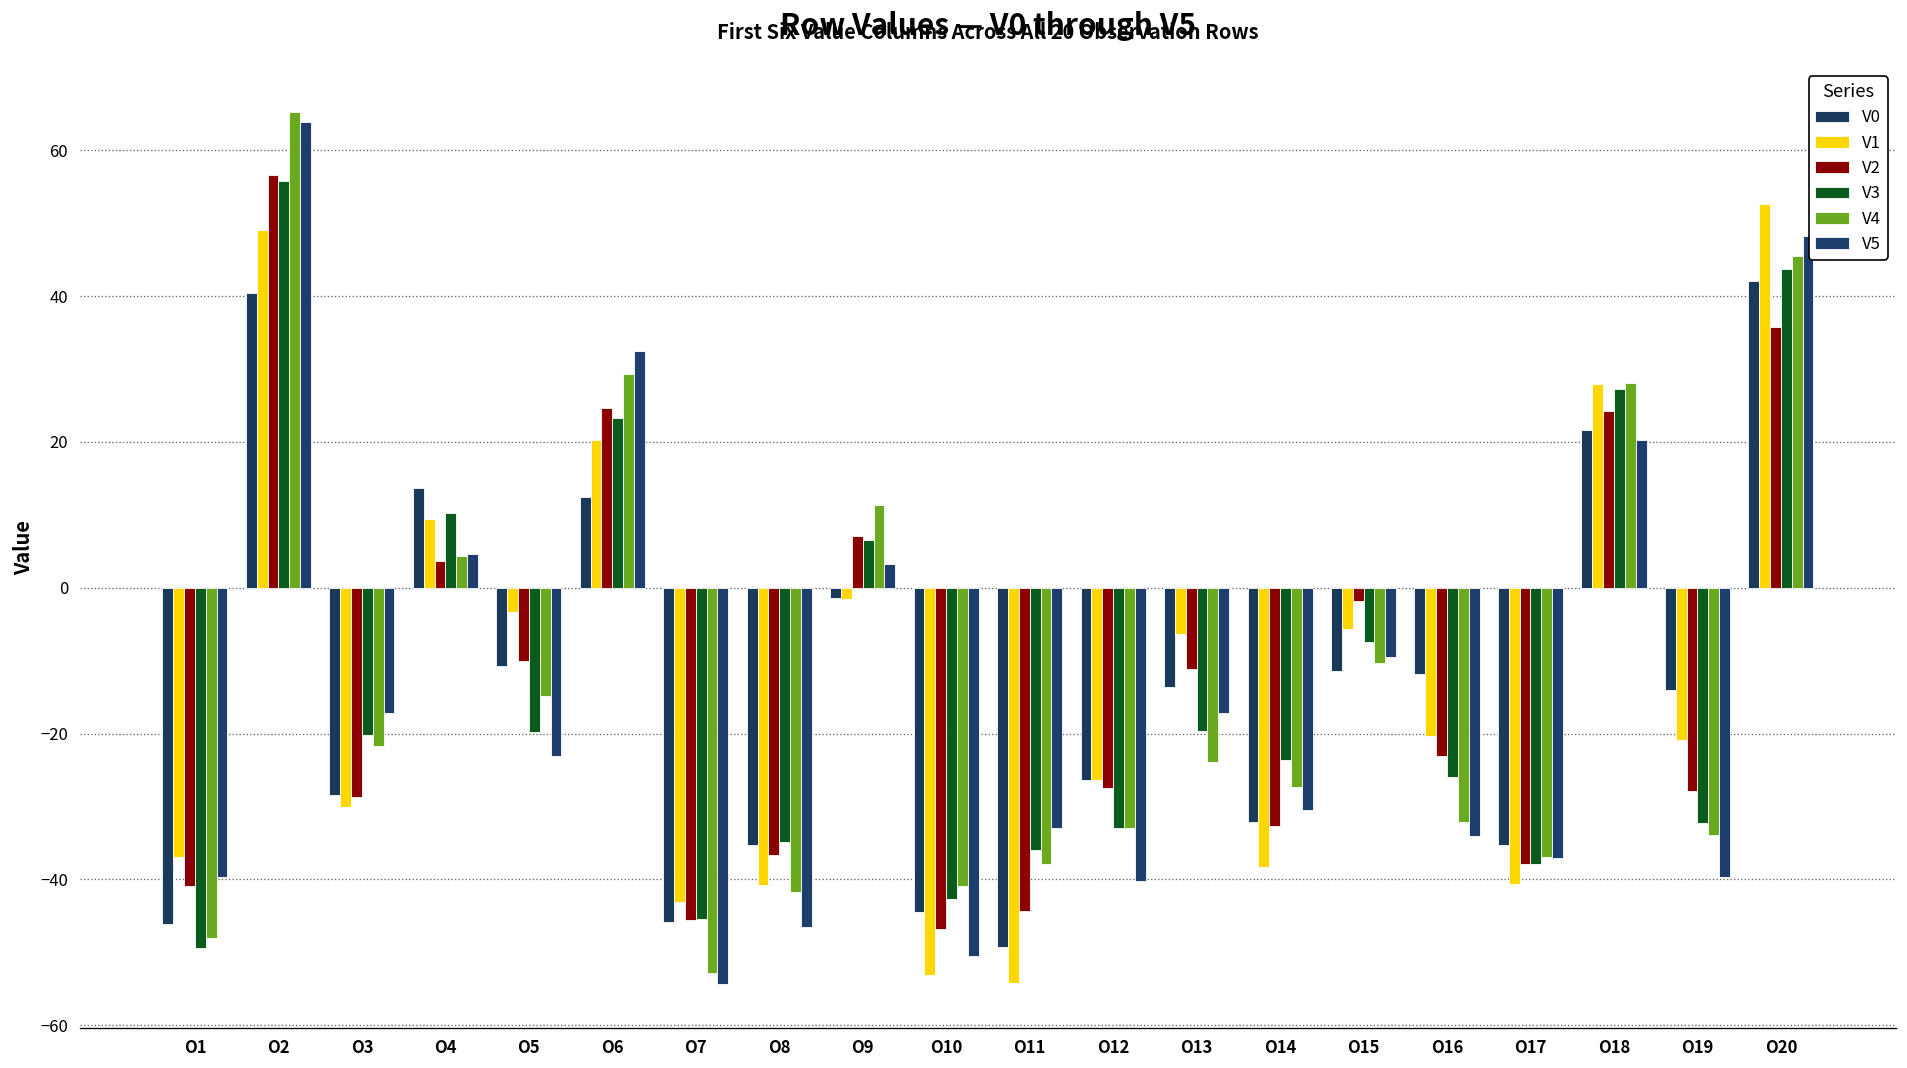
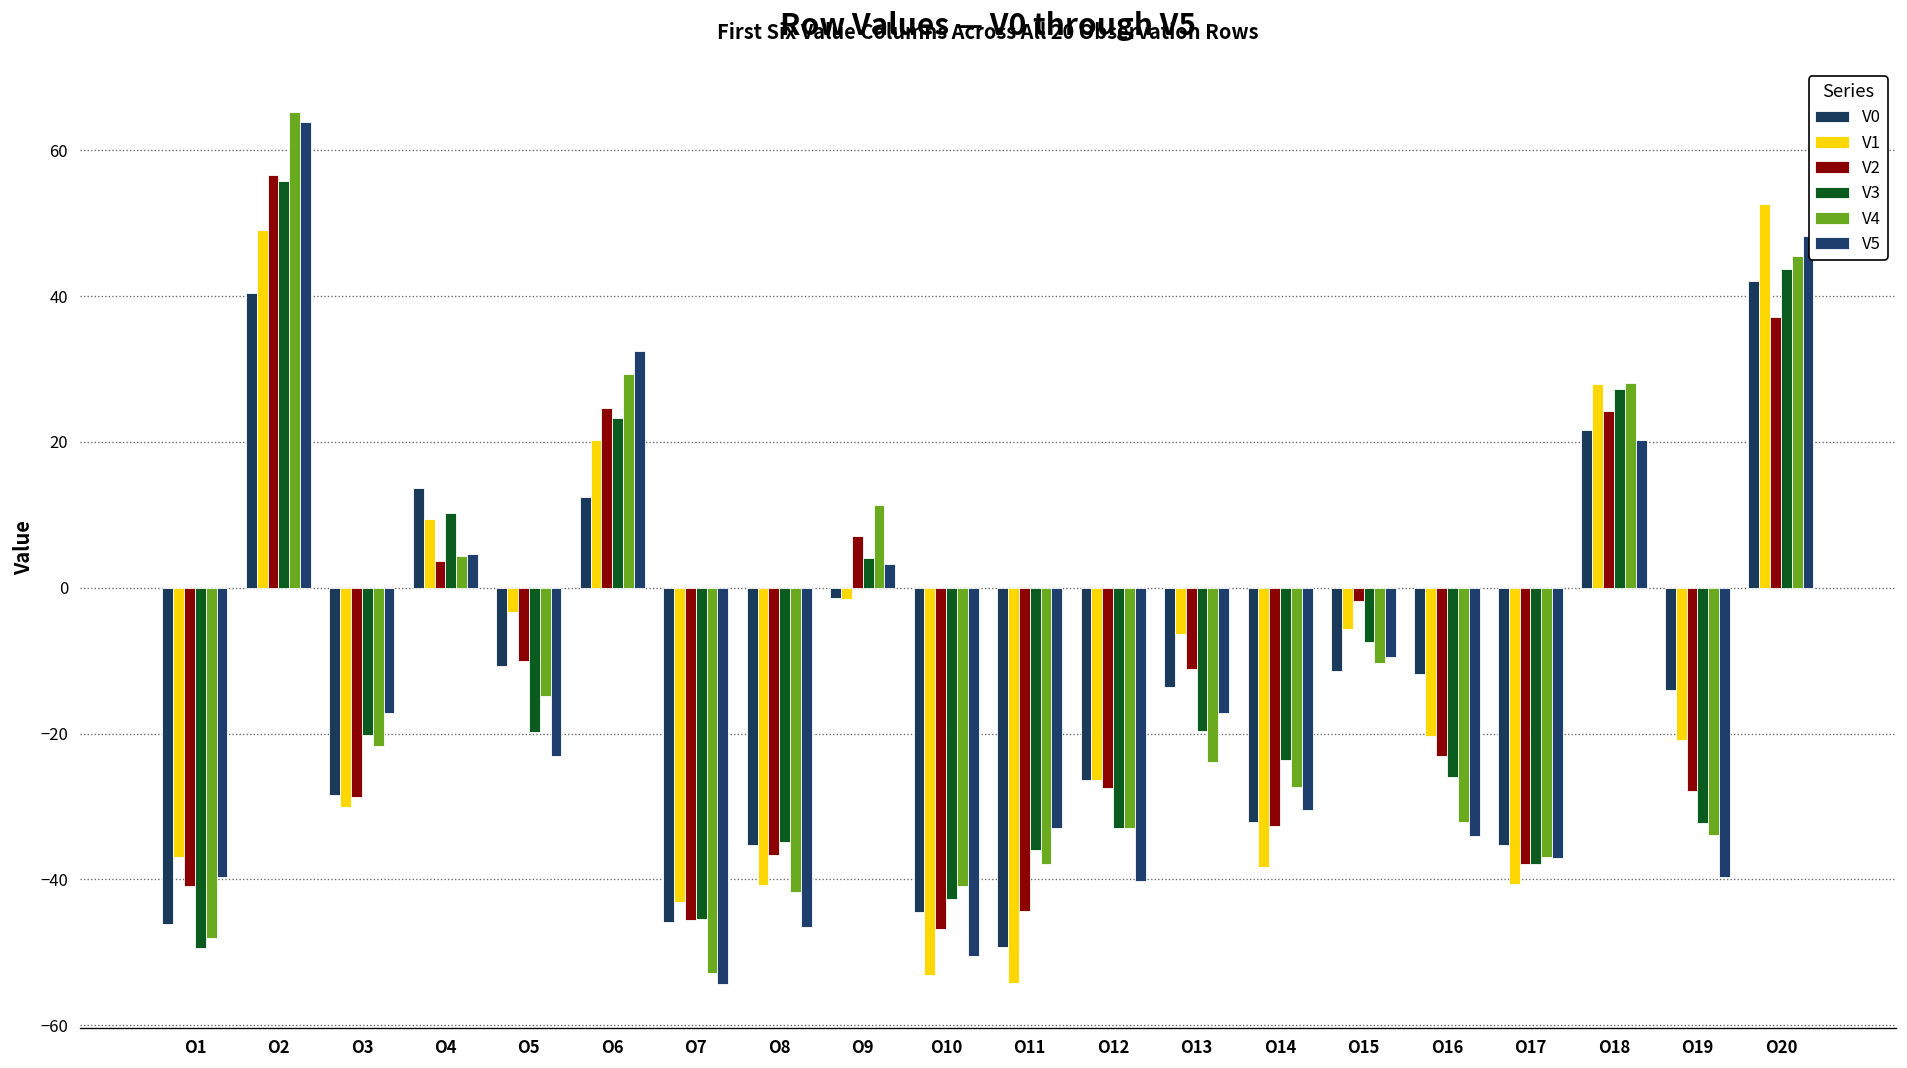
V3, O9: 7 -> 4
V2, O20: 36 -> 37
